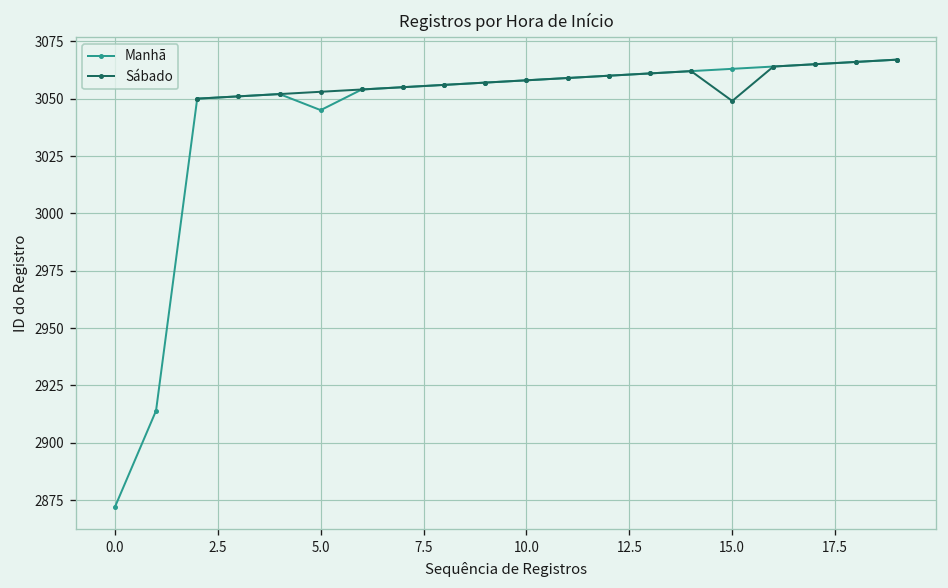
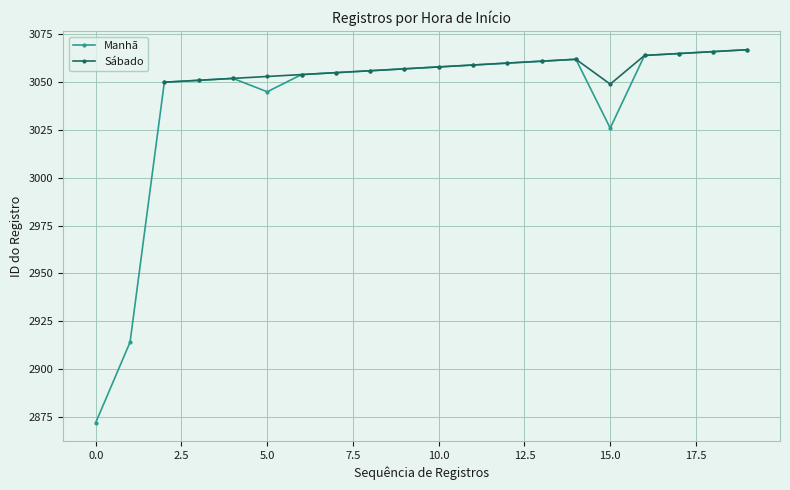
Manhã, 15.0: 3063 -> 3026
